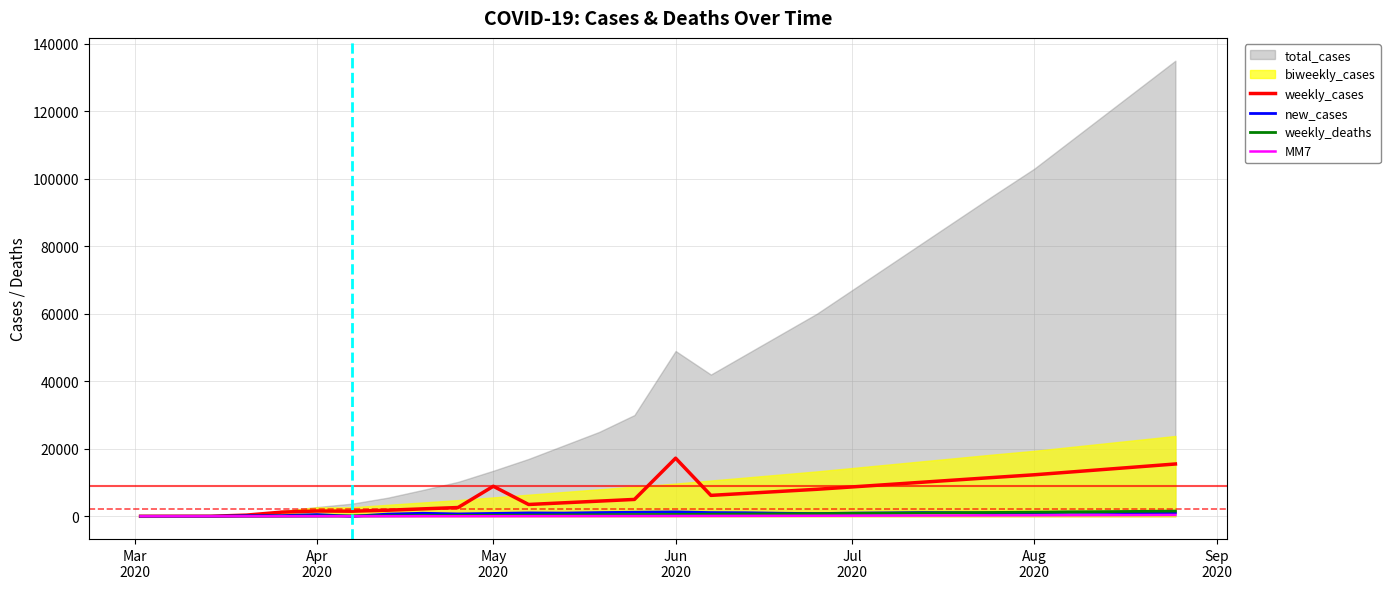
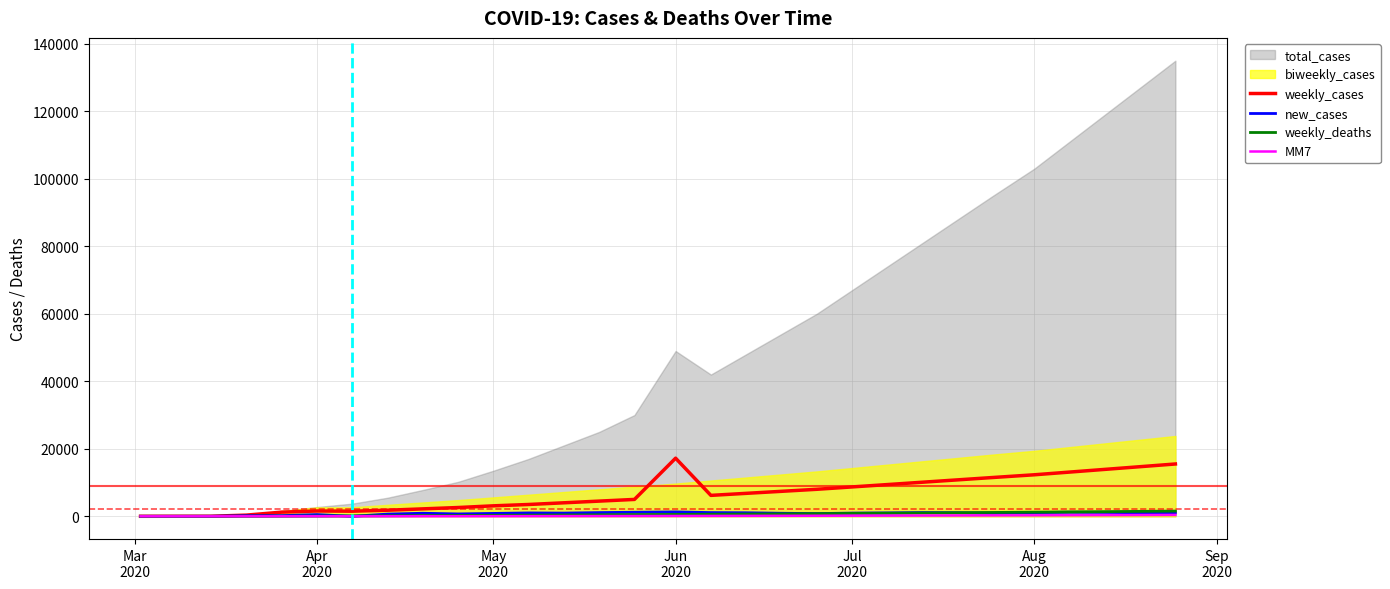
weekly_cases, May 2020: 9000 -> 3000
